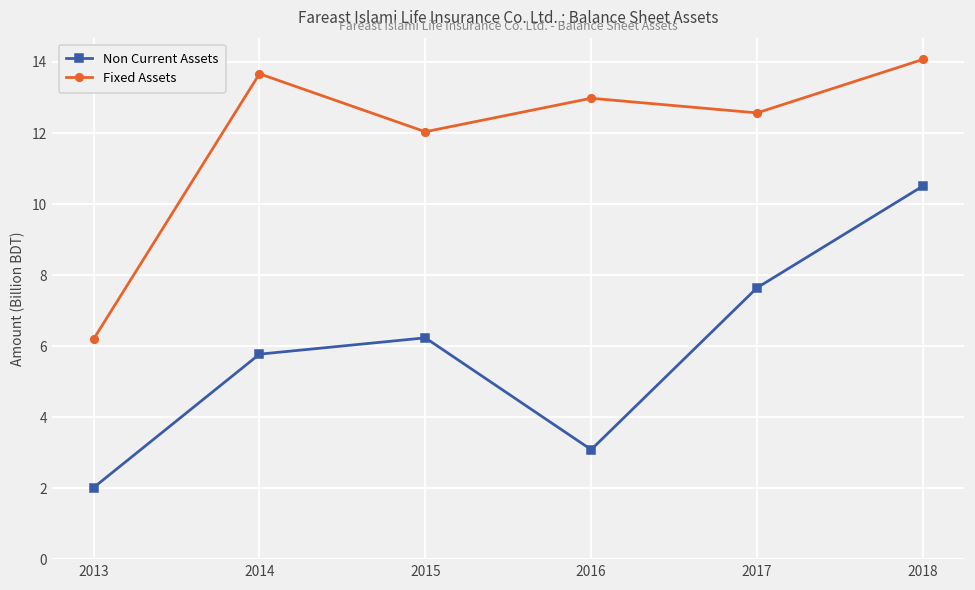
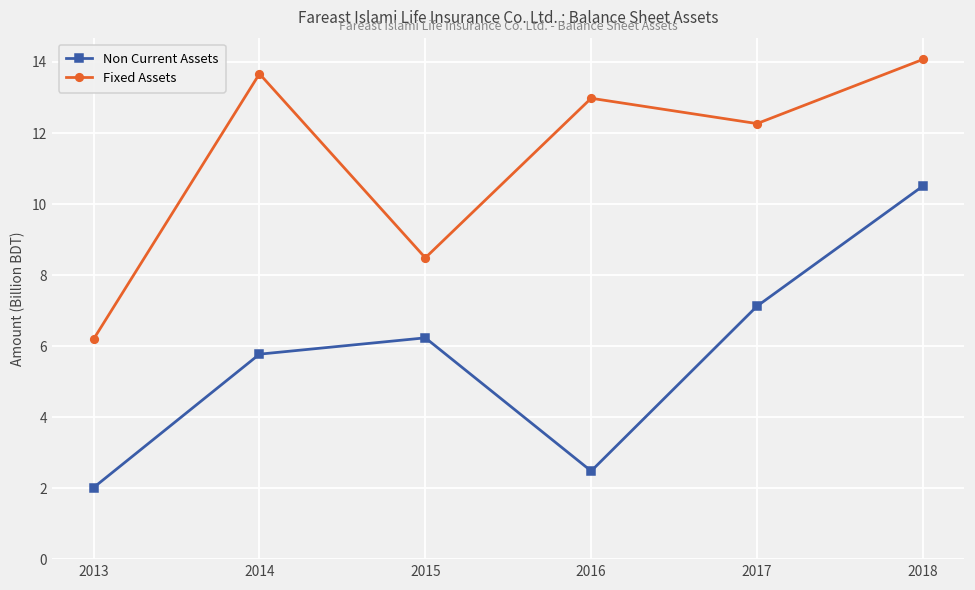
Fixed Assets, 2015: 12.0 -> 8.5
Non Current Assets, 2016: 3.1 -> 2.5
Non Current Assets, 2017: 7.6 -> 7.1
Fixed Assets, 2017: 12.6 -> 12.3
